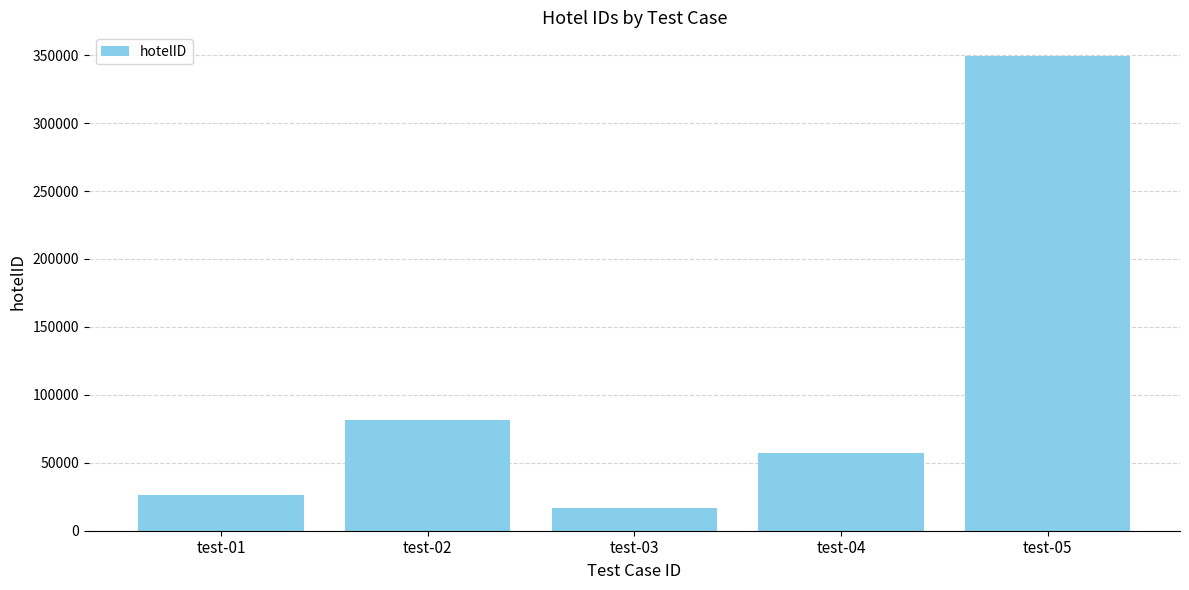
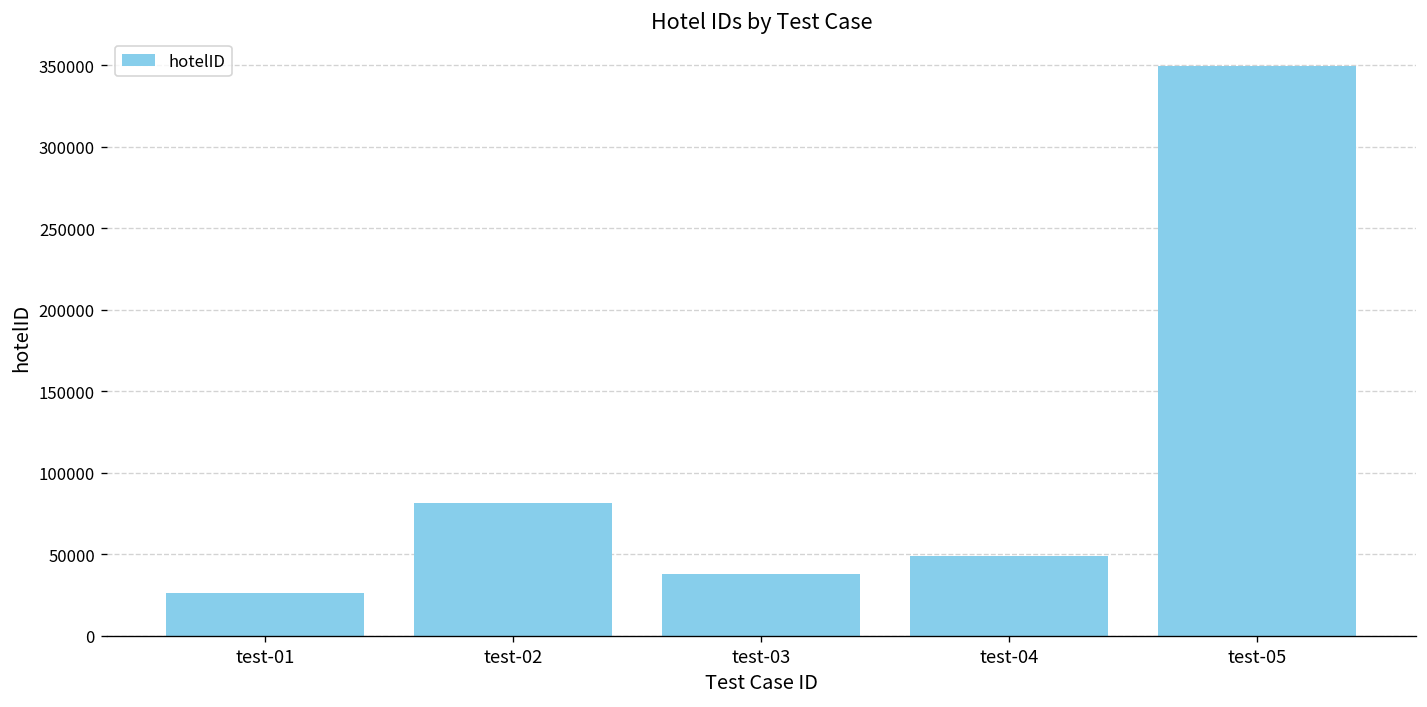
test-03: 17000 -> 38000
test-04: 57000 -> 49000
